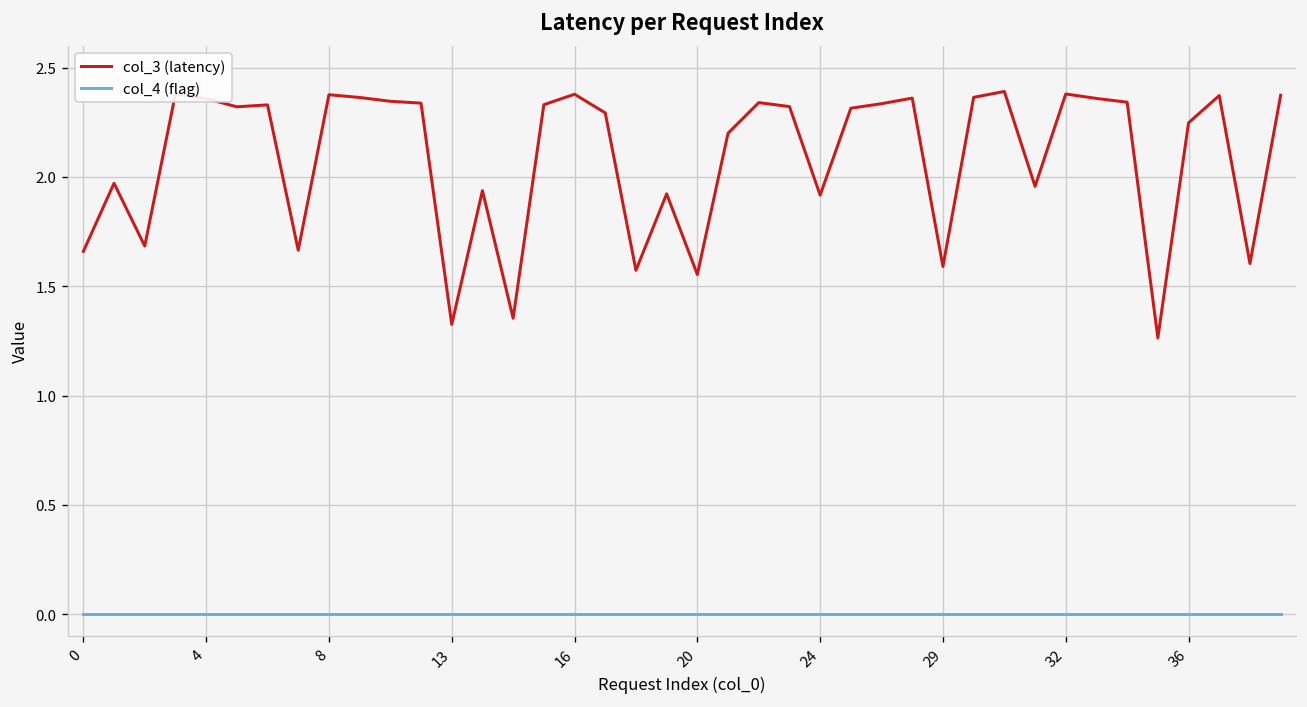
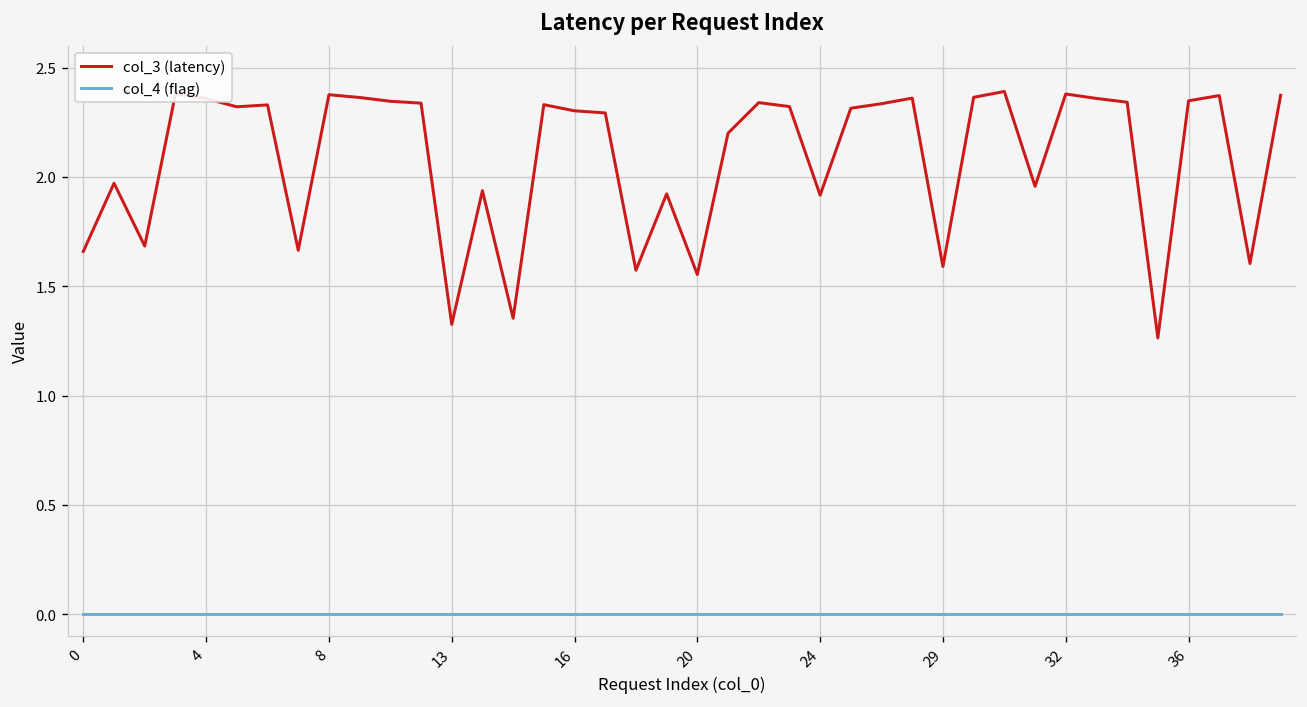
col_3 (latency), 16: 2.38 -> 2.30
col_3 (latency), 36: 2.25 -> 2.35
